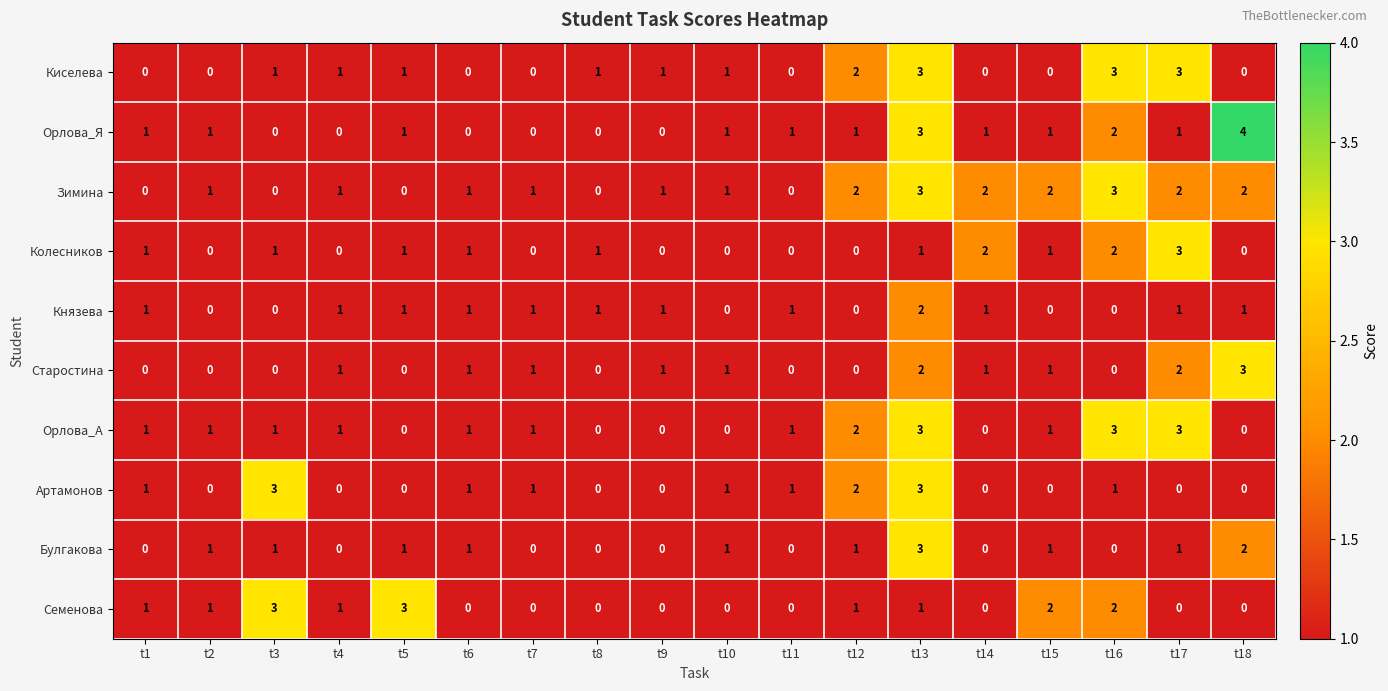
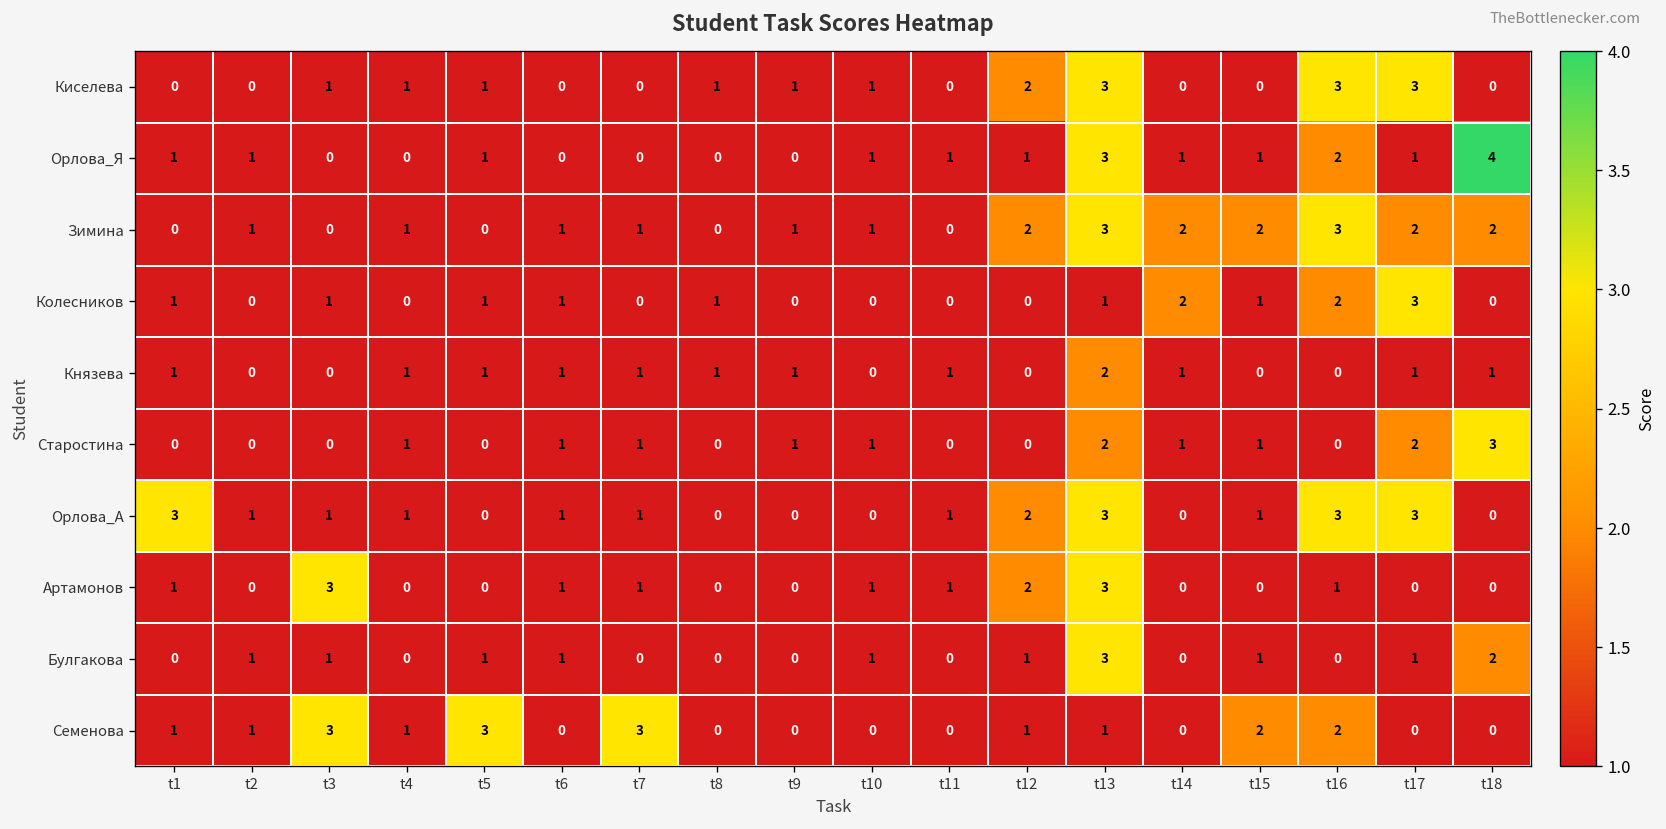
Орлова_А, t1: 1 -> 3
Семенова, t7: 0 -> 3
